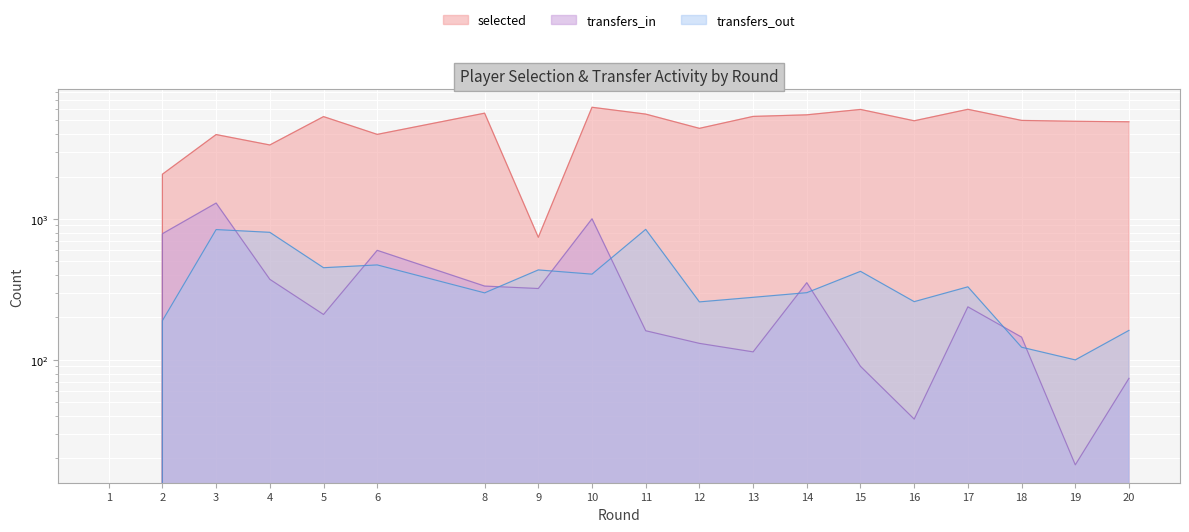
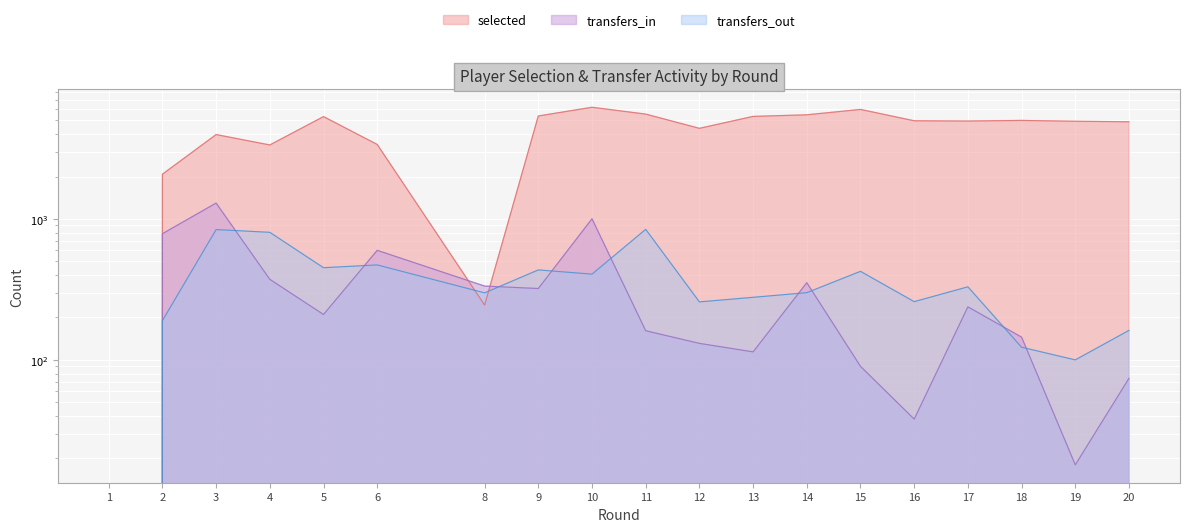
selected, 6: 4000 -> 3400
selected, 8: 5600 -> 250
selected, 9: 700 -> 5400
selected, 17: 6000 -> 5000
